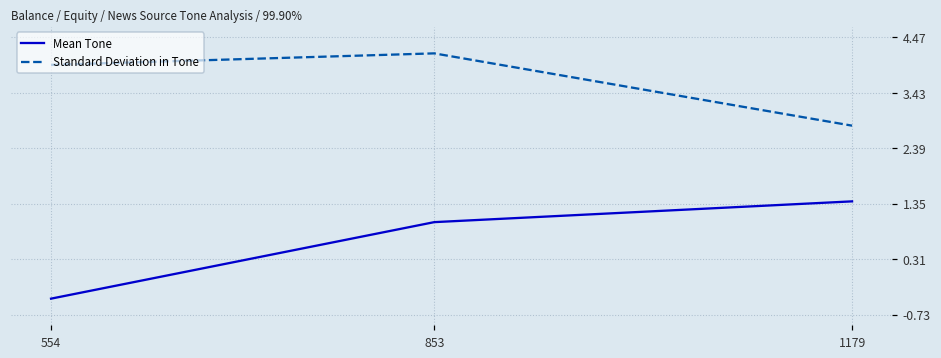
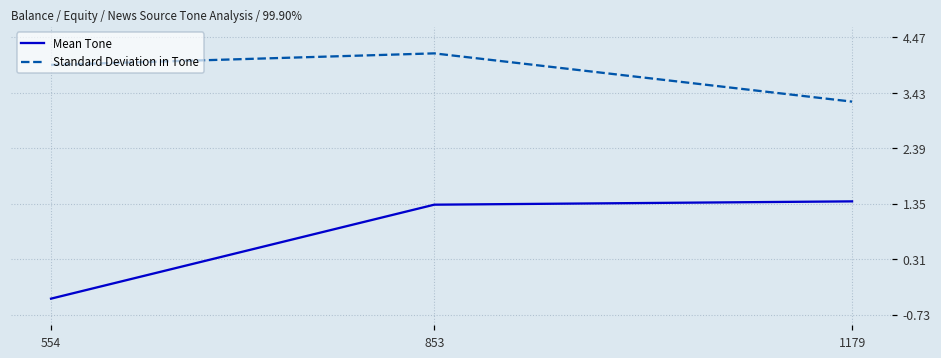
Mean Tone, 853: 1.0 -> 1.3
Standard Deviation in Tone, 1179: 2.8 -> 3.3
